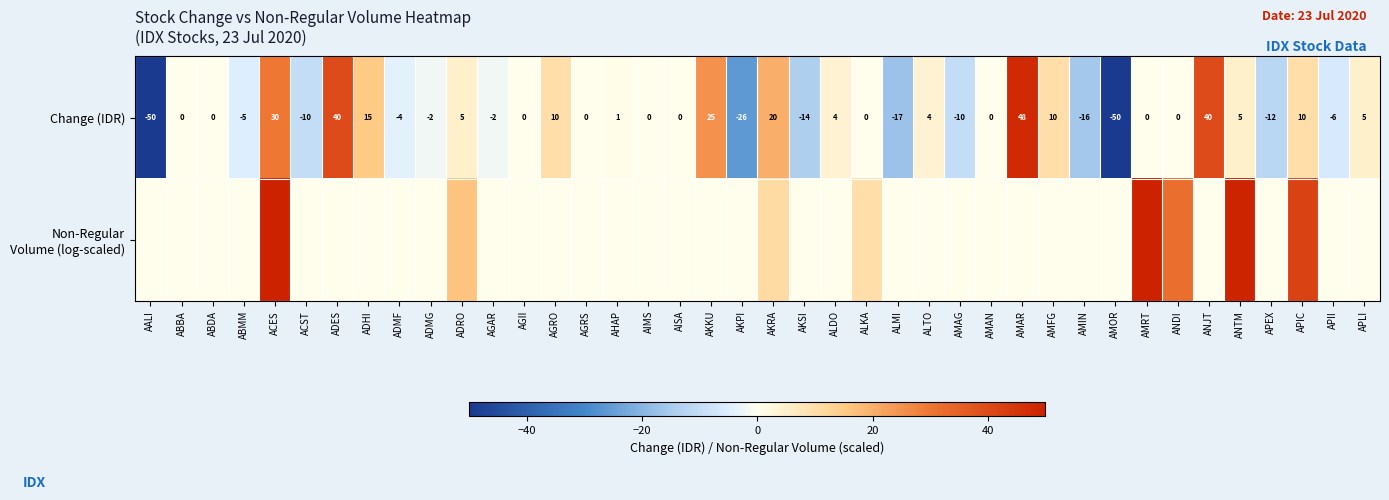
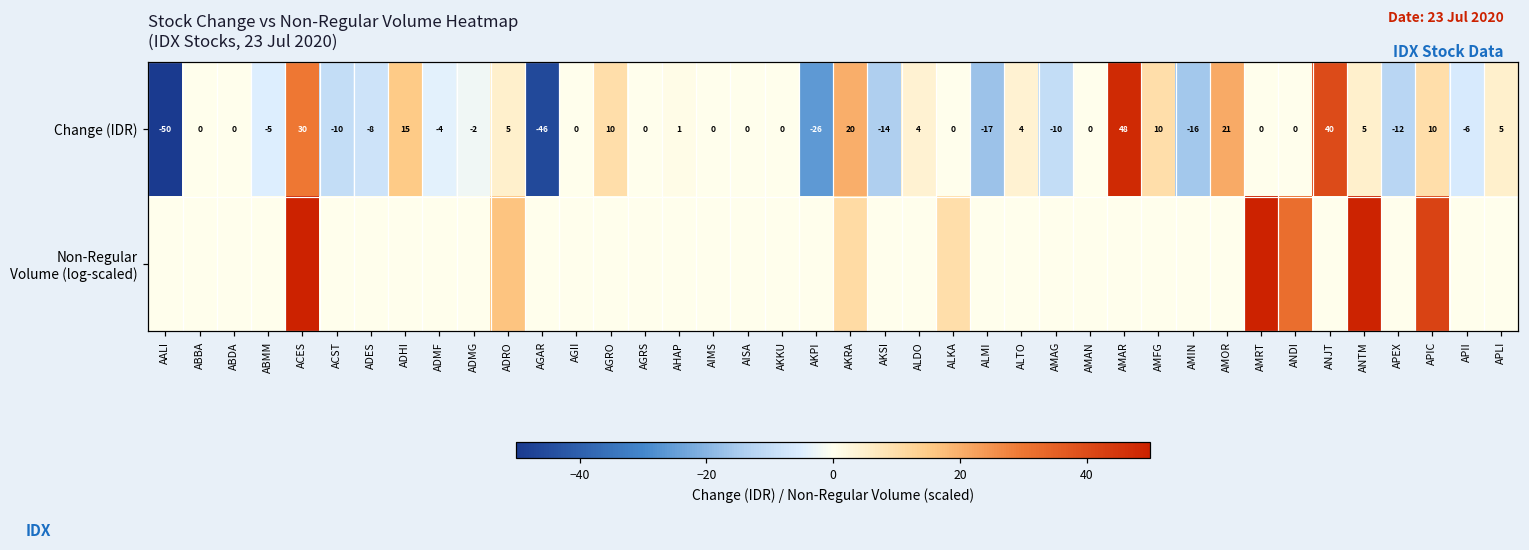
Change (IDR), ADES: 40 -> -8
Change (IDR), AGAR: -2 -> -46
Change (IDR), AKKU: 25 -> 0
Change (IDR), AMOR: -50 -> 21
